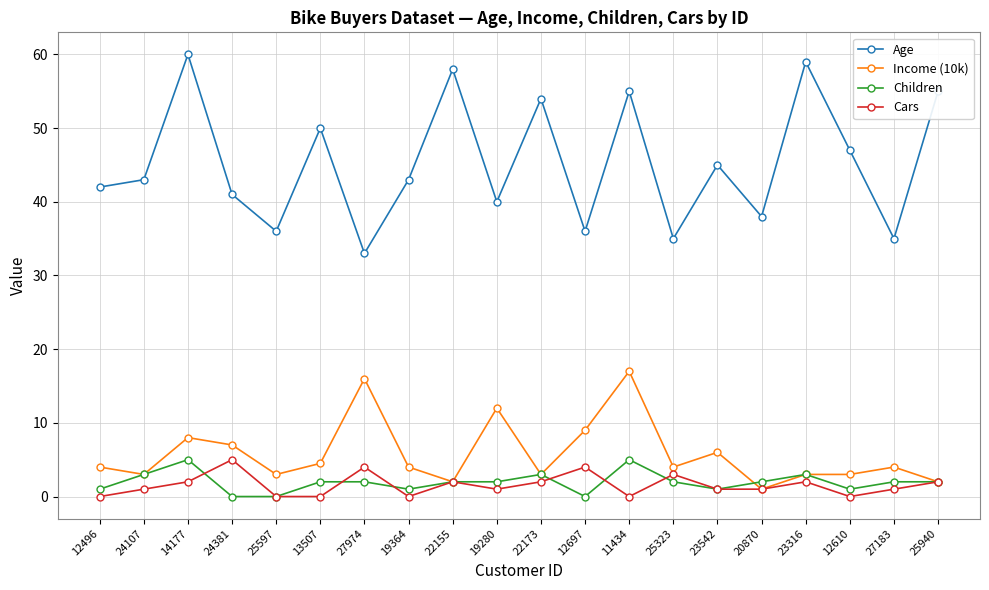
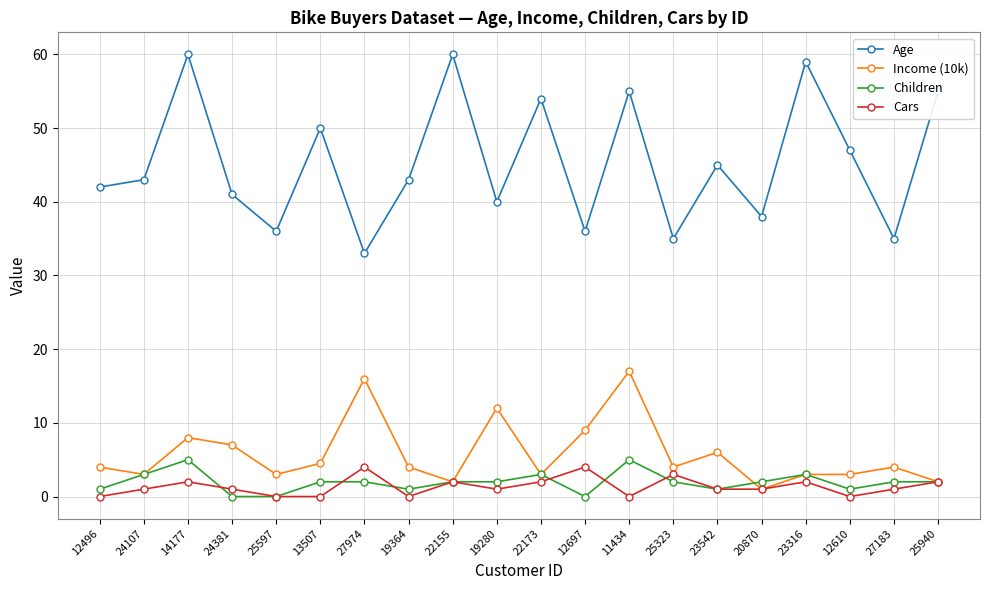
Cars, 24381: 5 -> 1
Age, 22155: 58 -> 60
